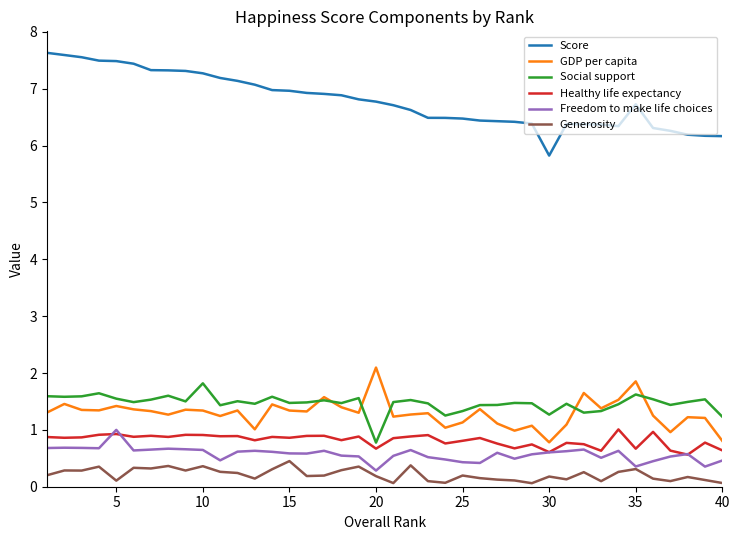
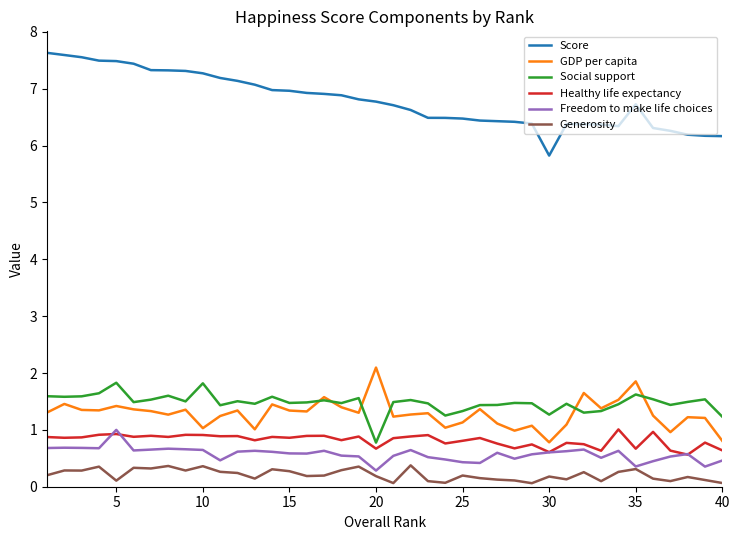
Social support, 5: 1.5 -> 1.8
GDP per capita, 10: 1.3 -> 1.0
Generosity, 15: 0.5 -> 0.3
